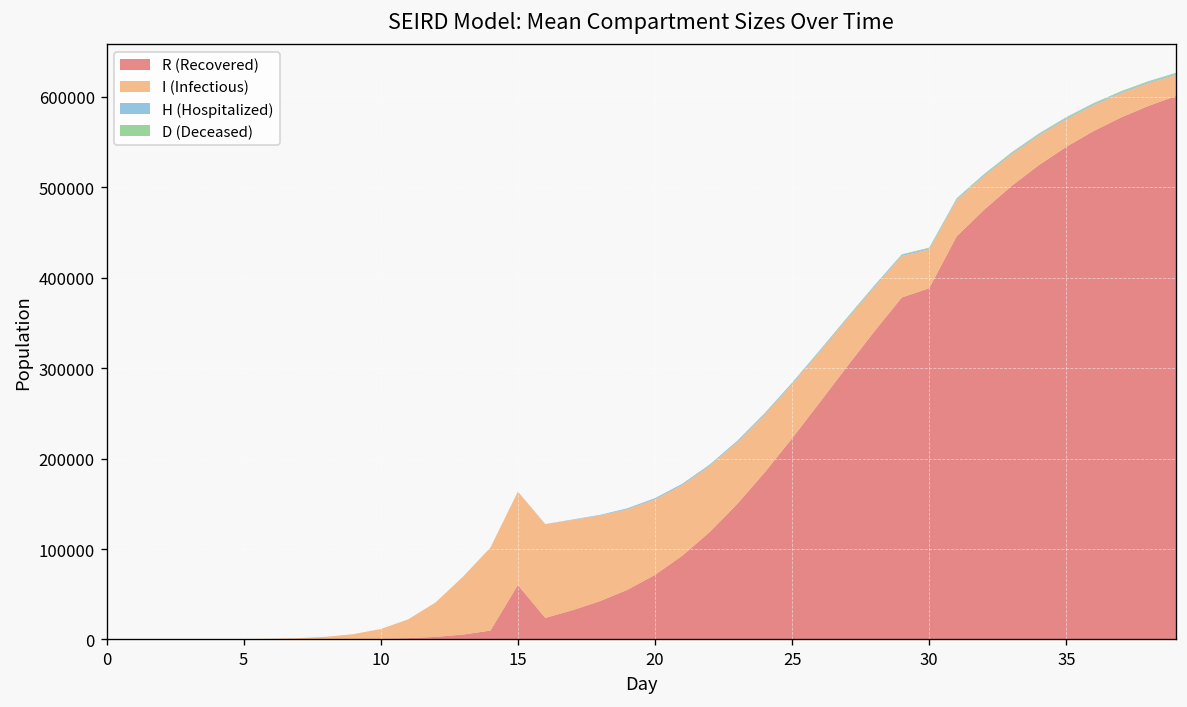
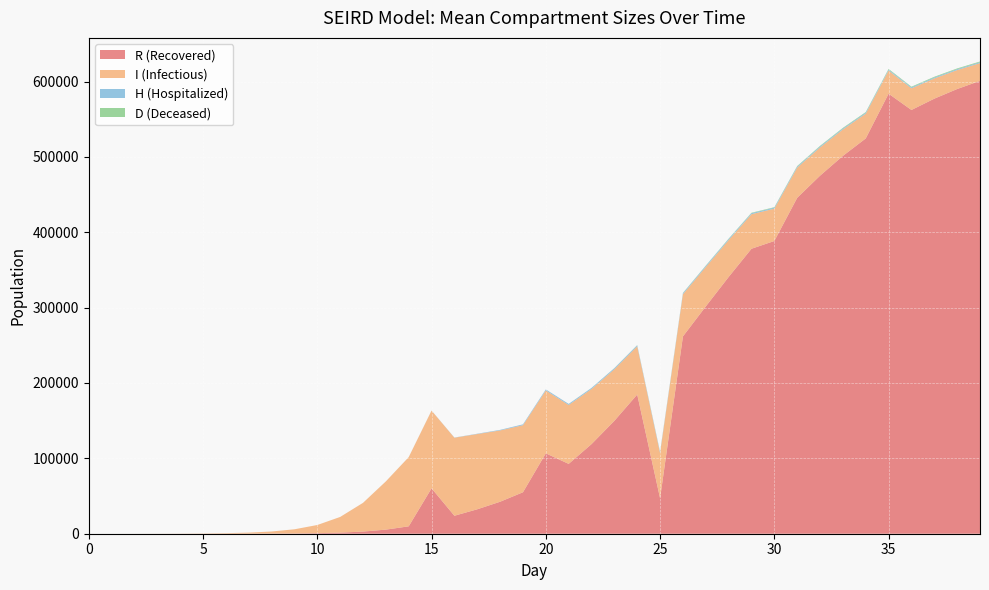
R (Recovered), 20: 70000 -> 110000
R (Recovered), 25: 220000 -> 50000
R (Recovered), 35: 540000 -> 580000
